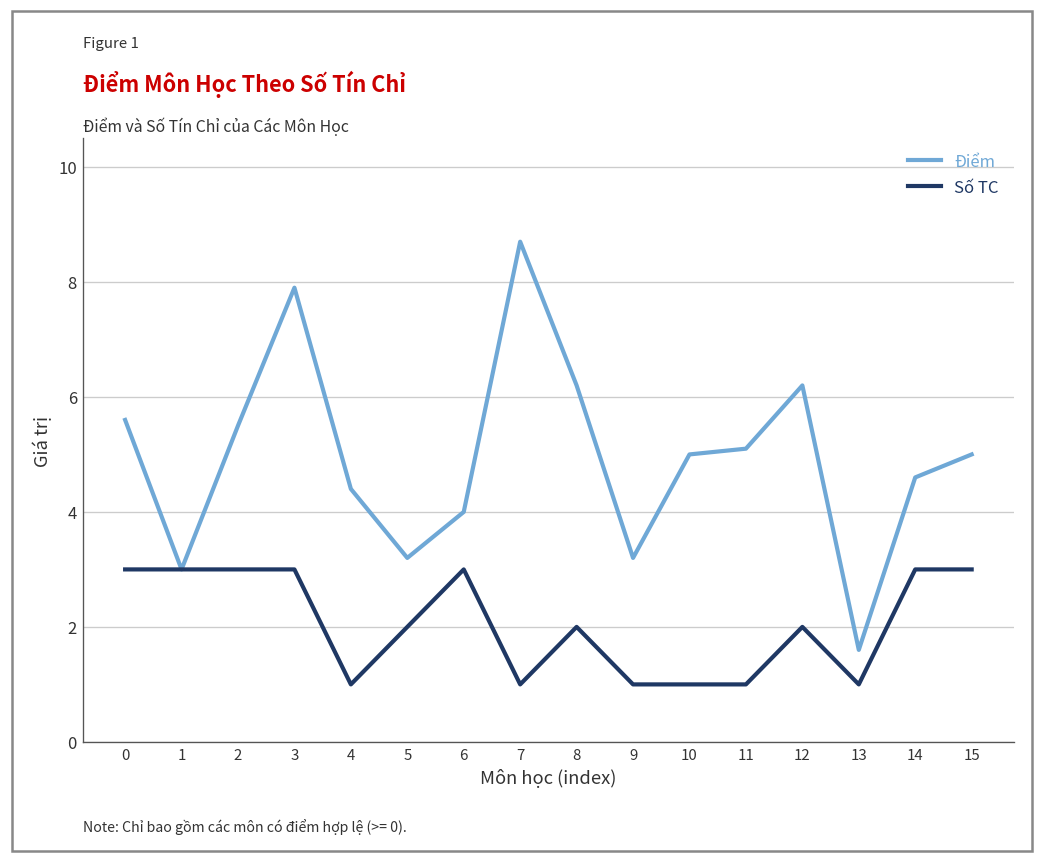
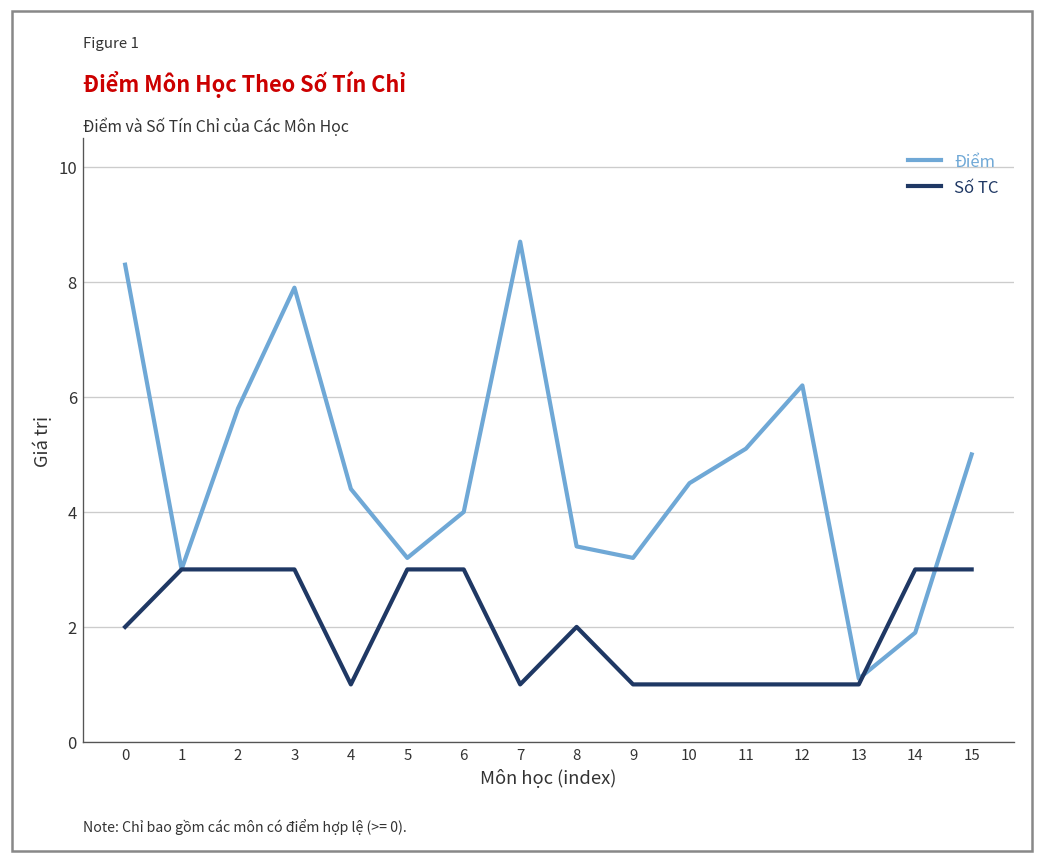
Điểm, 0: 5.6 -> 8.3
Số TC, 0: 3 -> 2
Điểm, 2: 5.5 -> 5.8
Số TC, 5: 2 -> 3
Điểm, 8: 6.2 -> 3.4
Điểm, 10: 5.0 -> 4.5
Số TC, 12: 2 -> 1
Điểm, 13: 1.6 -> 1.1
Điểm, 14: 4.6 -> 1.9
